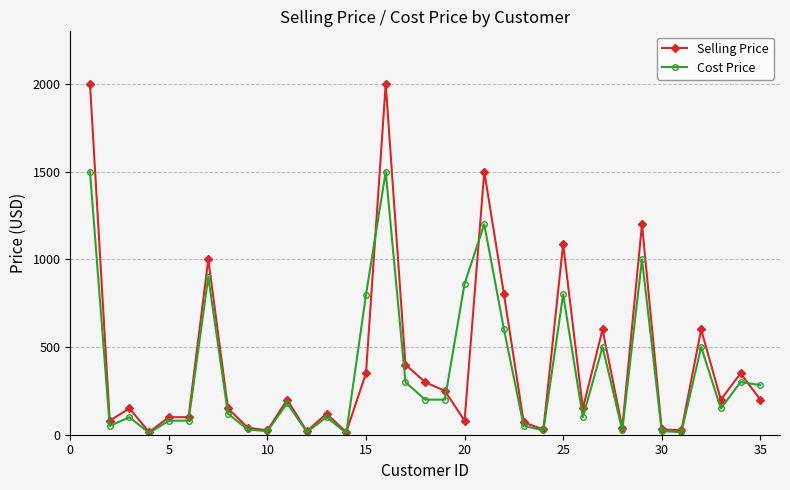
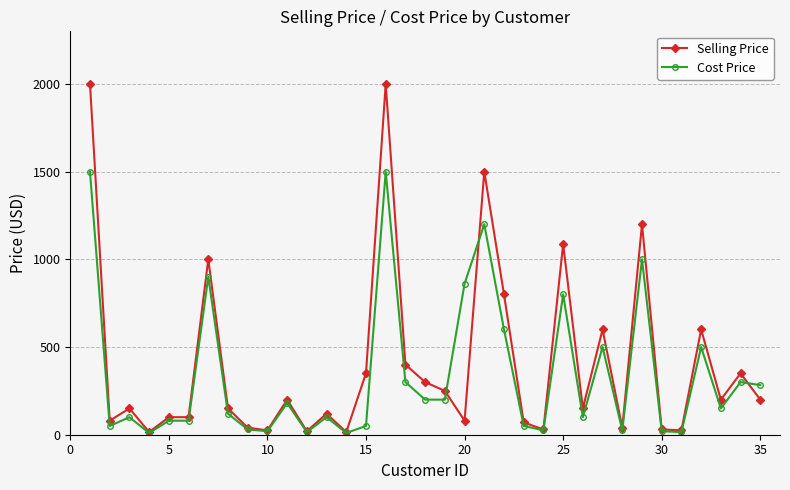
Cost Price, 15: 800 -> 50
